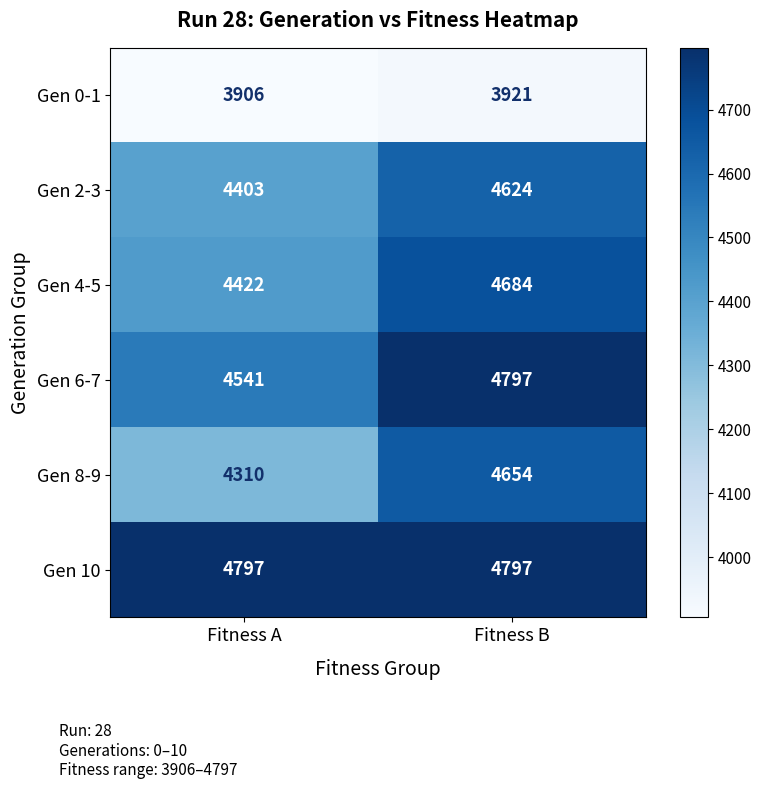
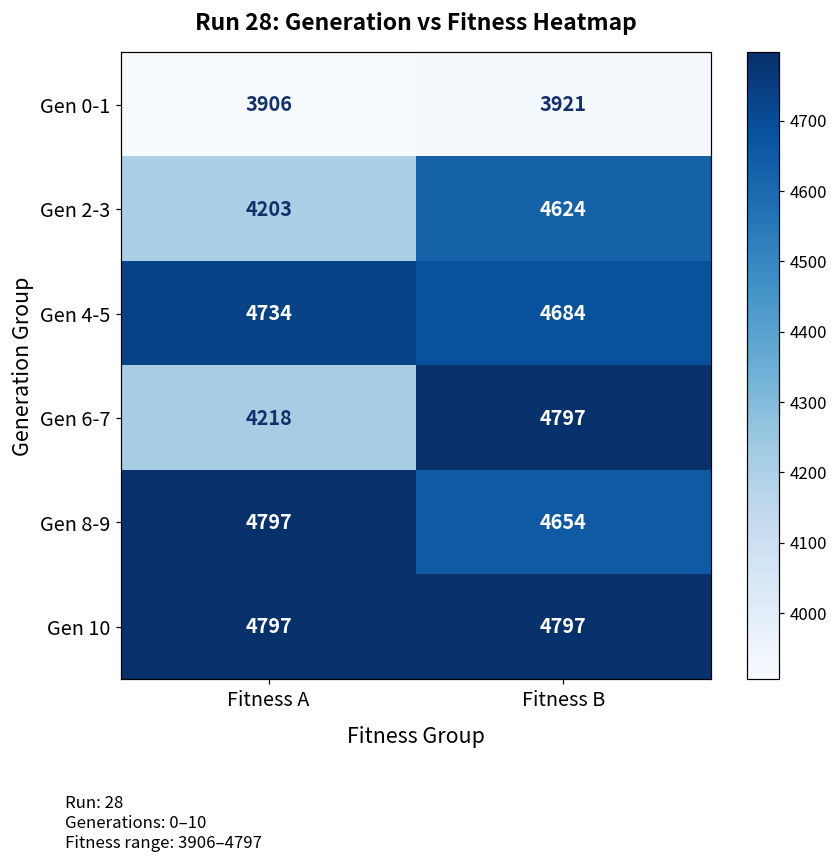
Gen 2-3, Fitness A: 4403 -> 4203
Gen 4-5, Fitness A: 4422 -> 4734
Gen 6-7, Fitness A: 4541 -> 4218
Gen 8-9, Fitness A: 4310 -> 4797
